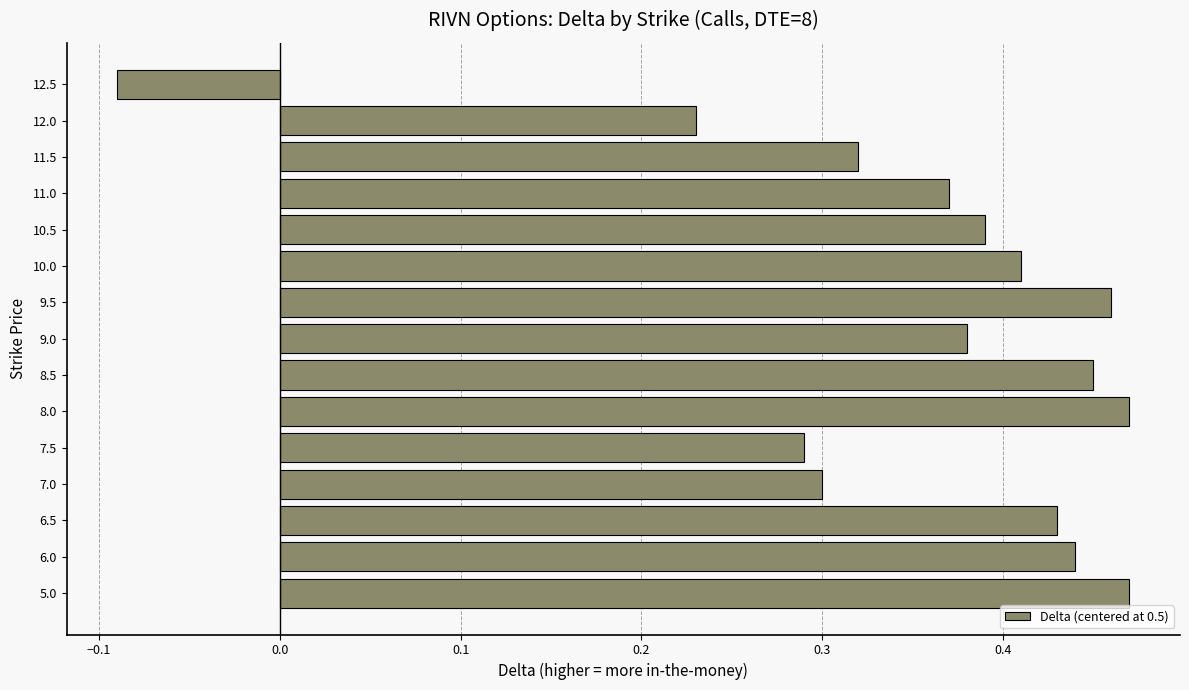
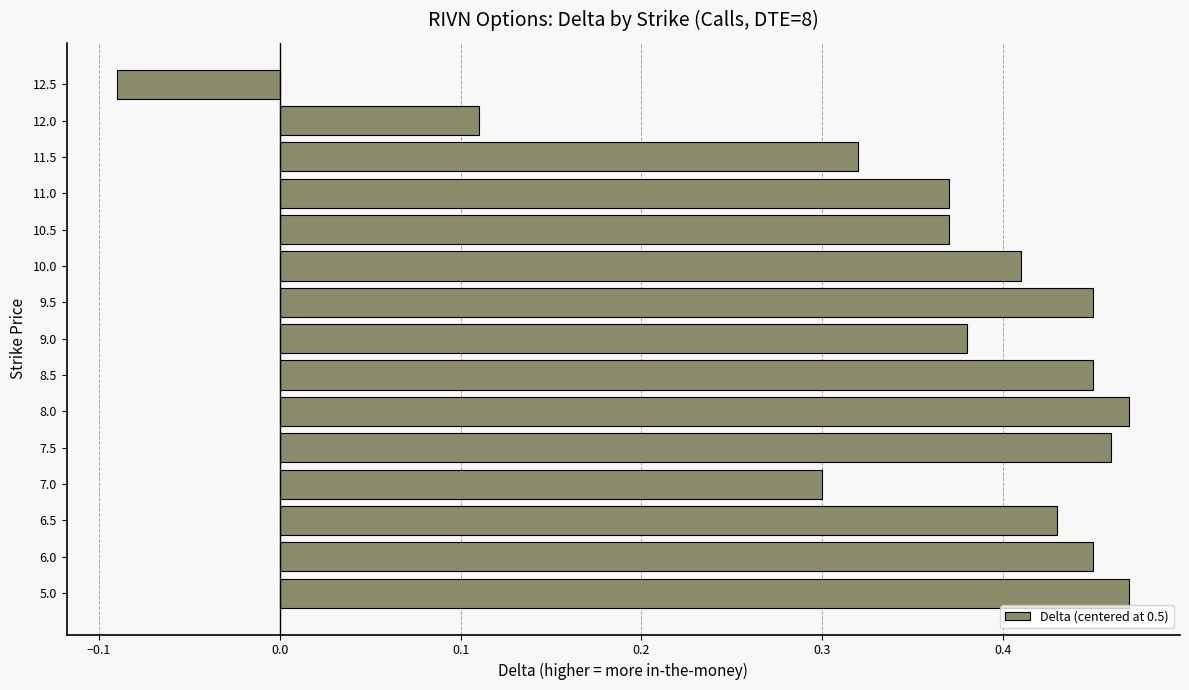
12.0: 0.230 -> 0.110
10.5: 0.390 -> 0.370
9.5: 0.460 -> 0.450
7.5: 0.290 -> 0.460
6.0: 0.440 -> 0.450
